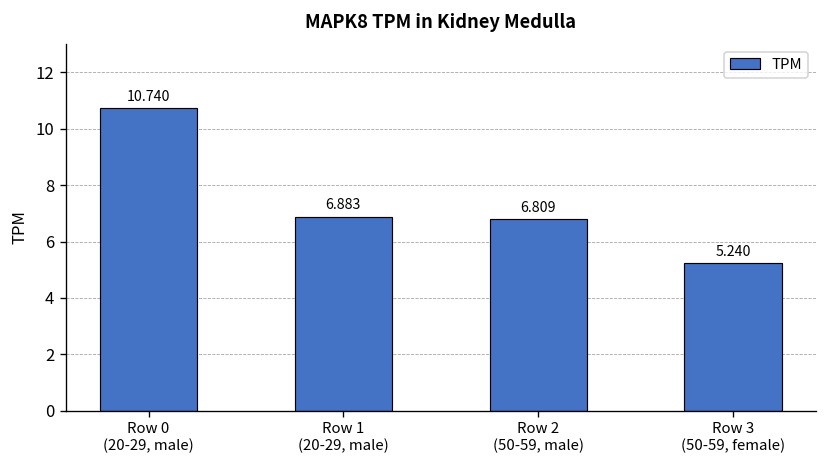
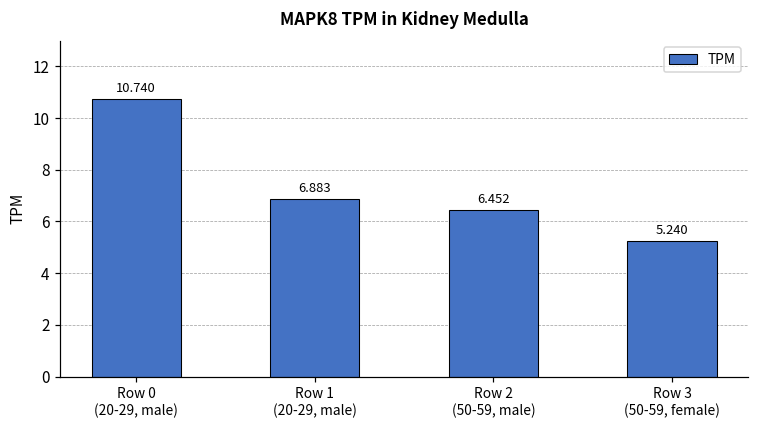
Row 2 (50-59, male): 6.809 -> 6.452
